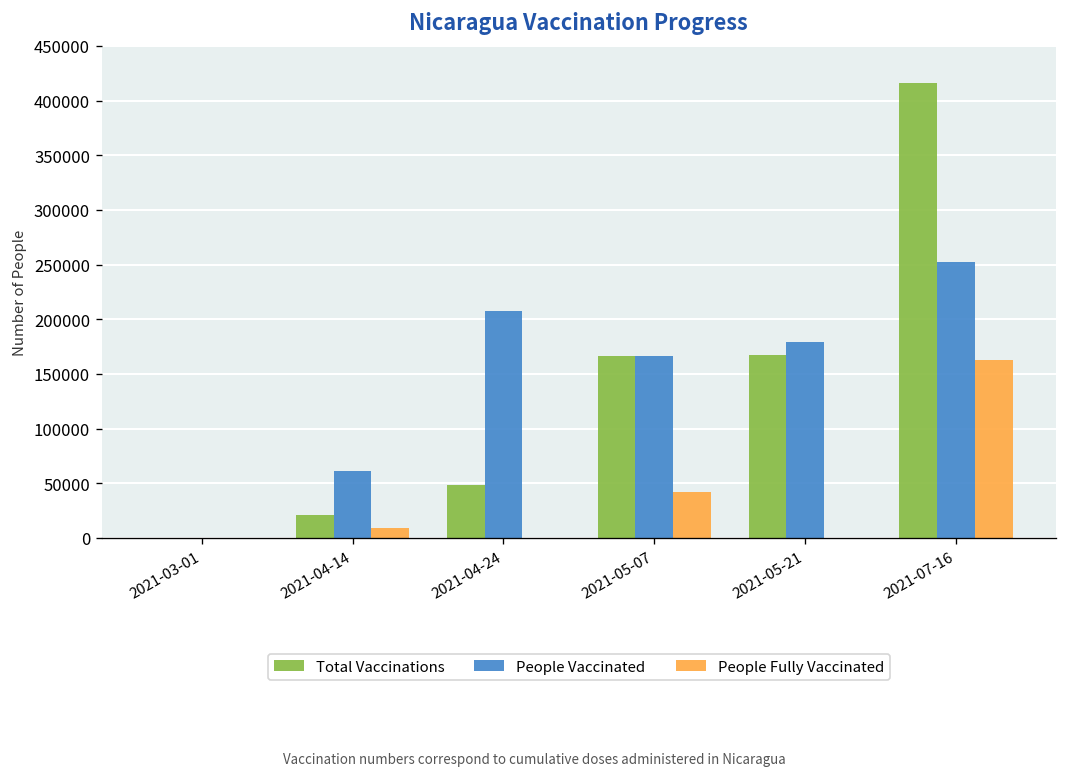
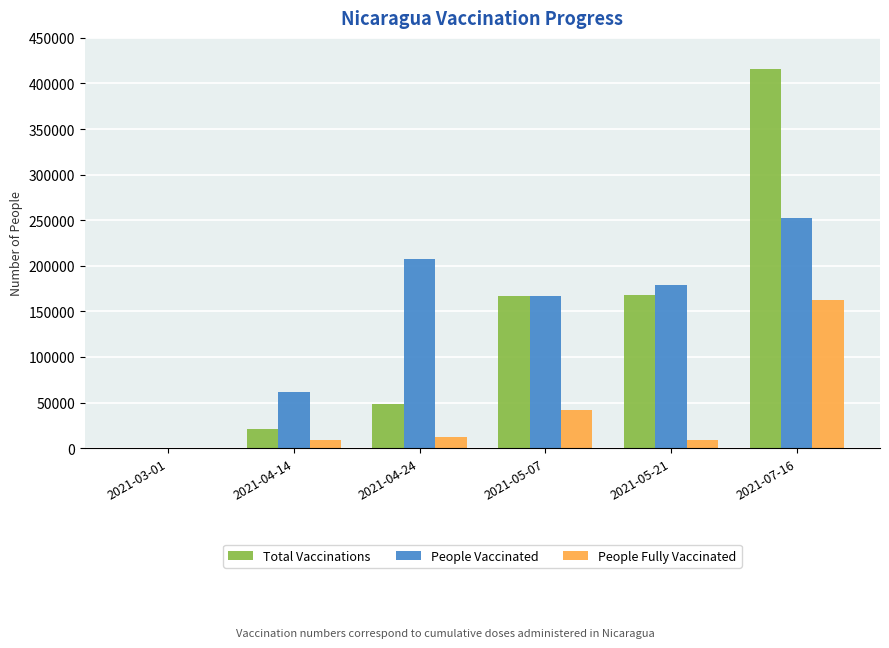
People Fully Vaccinated, 2021-04-24: 0 -> 10000
People Fully Vaccinated, 2021-05-21: 0 -> 10000
